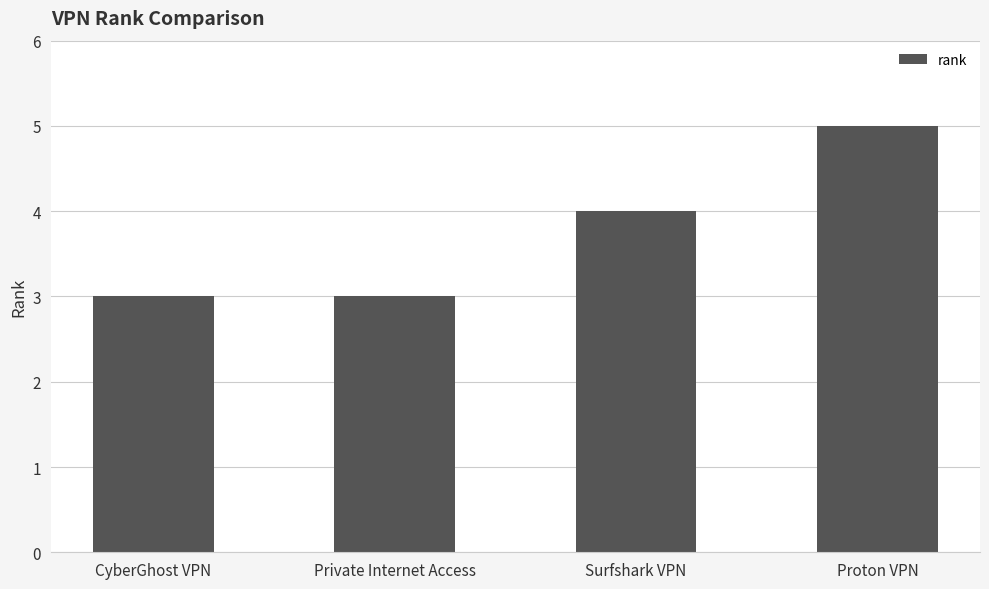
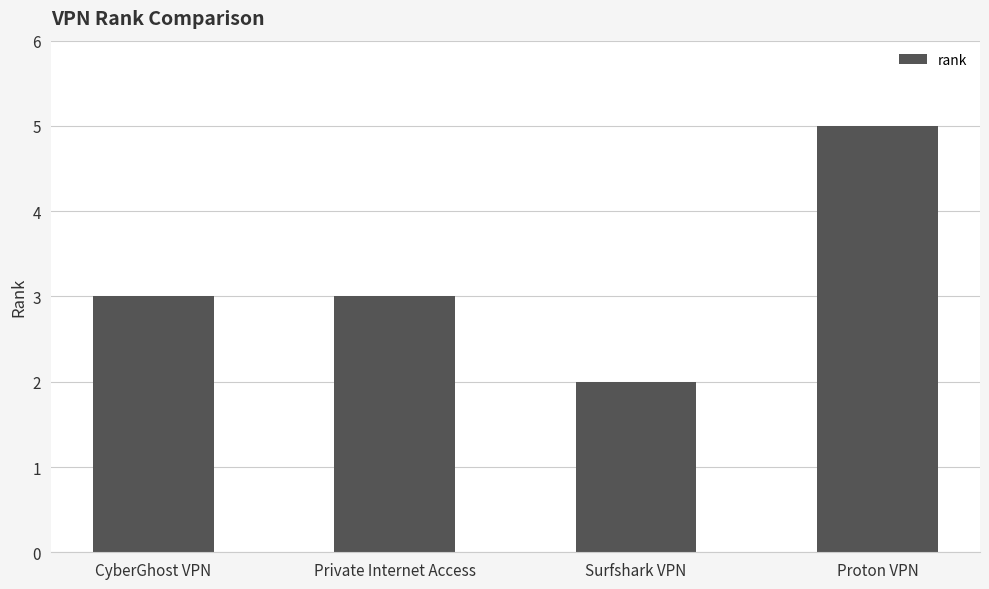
Surfshark VPN: 4 -> 2
